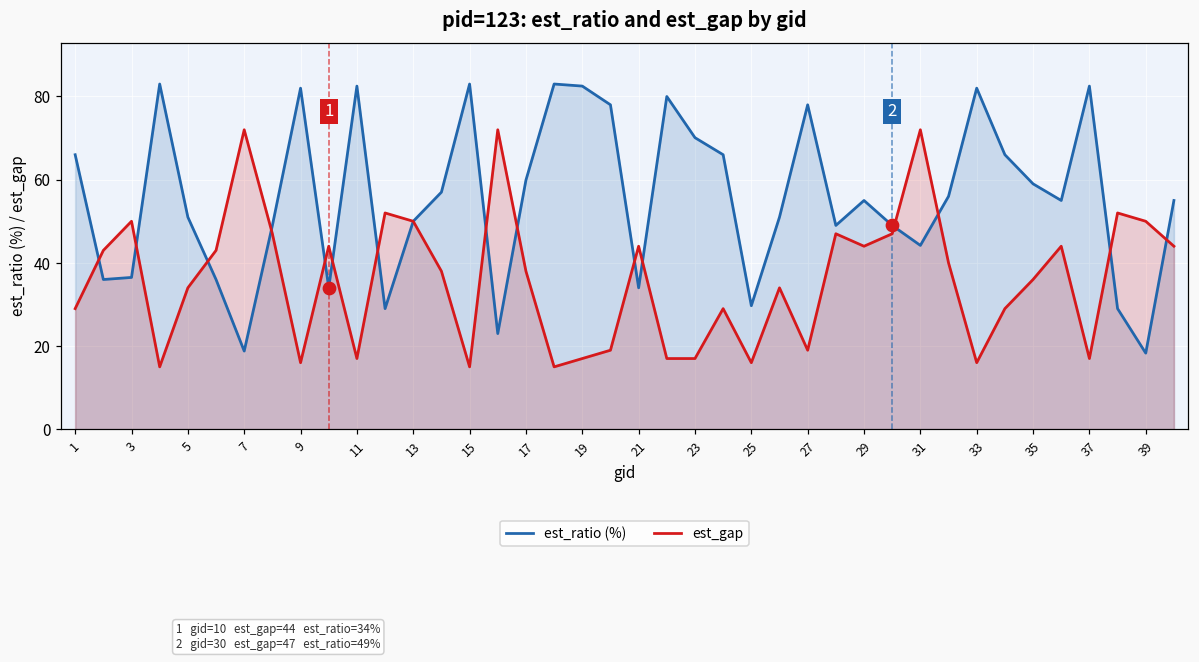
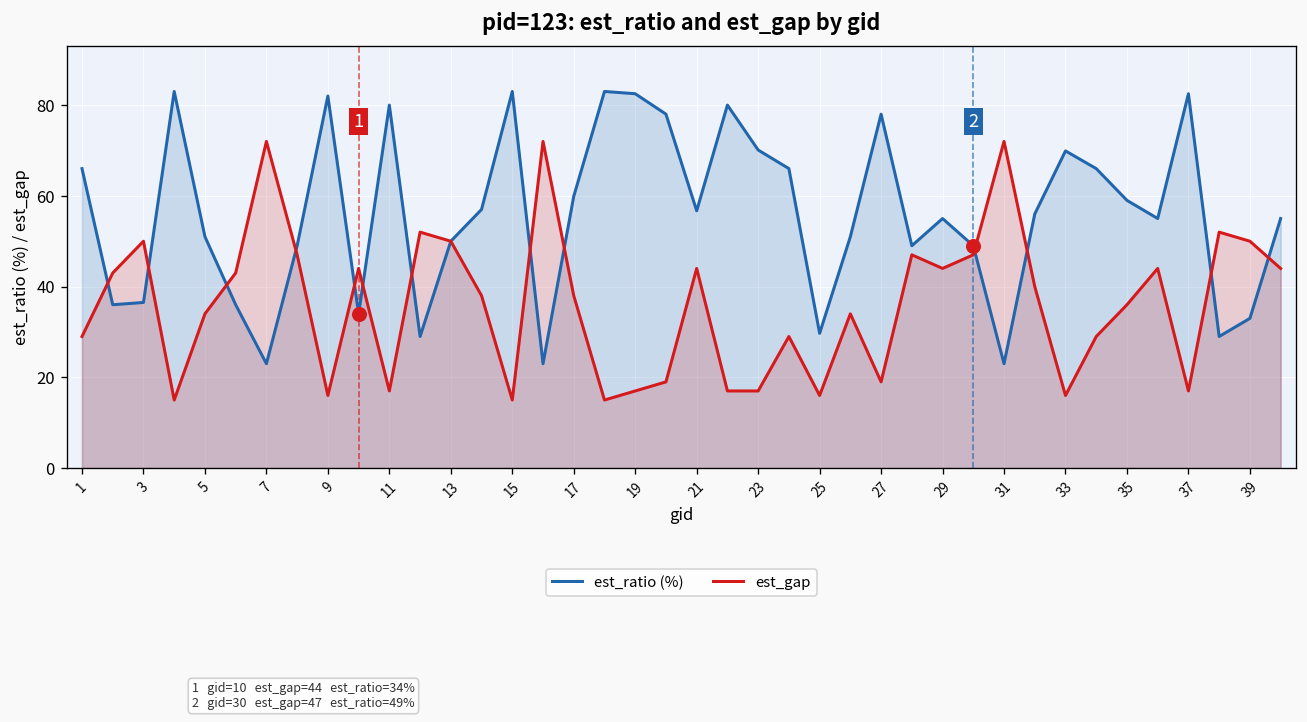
est_ratio (%), 7: 19 -> 23
est_ratio (%), 11: 83 -> 80
est_ratio (%), 21: 34 -> 57
est_ratio (%), 31: 44 -> 23
est_ratio (%), 33: 82 -> 70
est_ratio (%), 39: 18 -> 33
